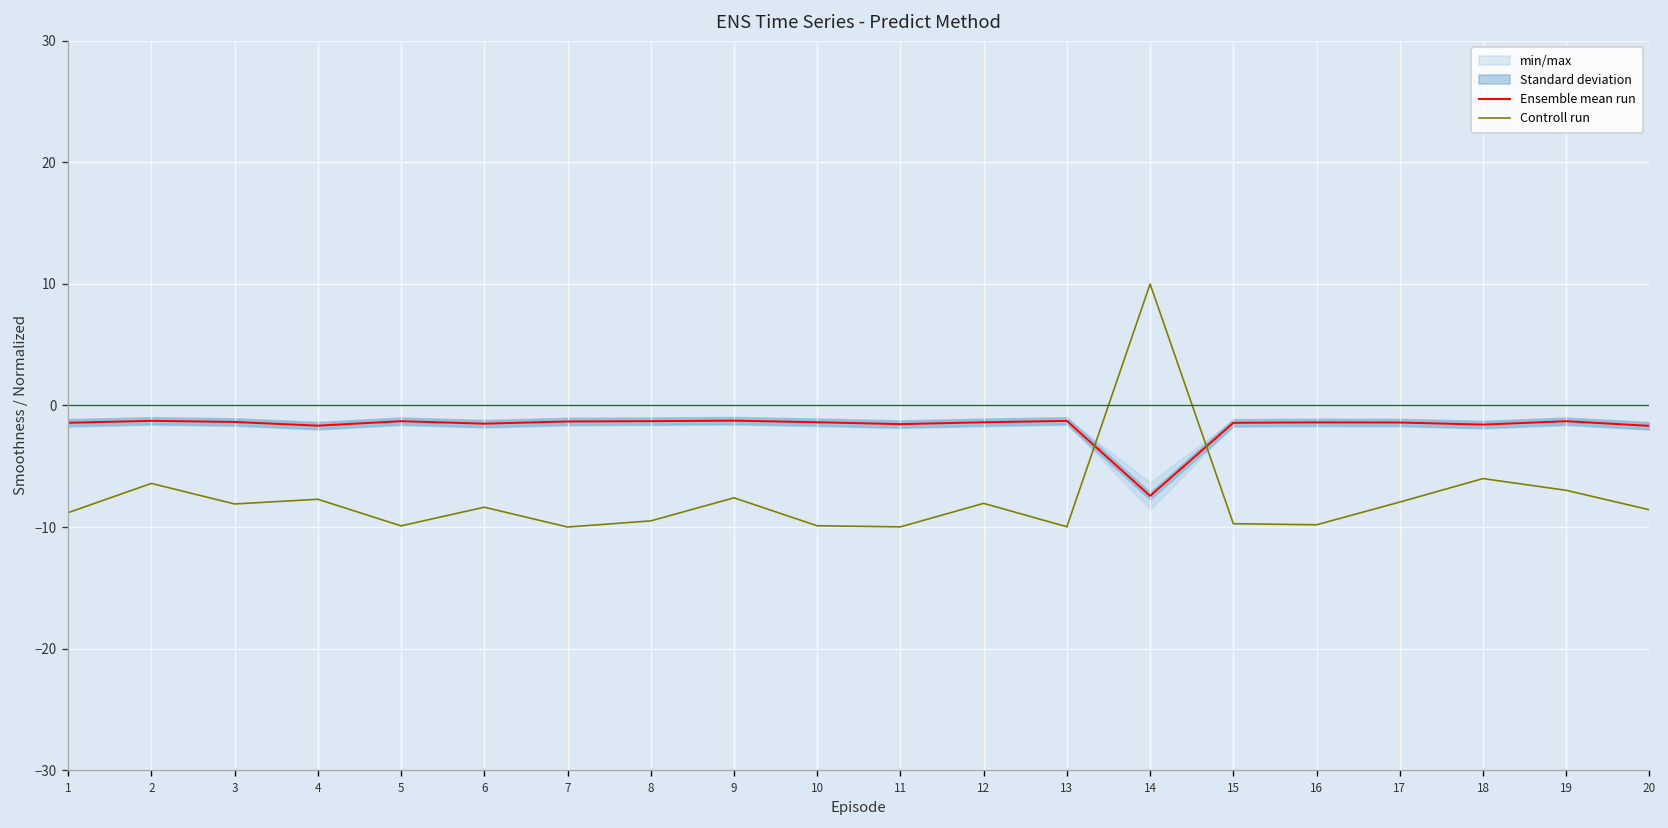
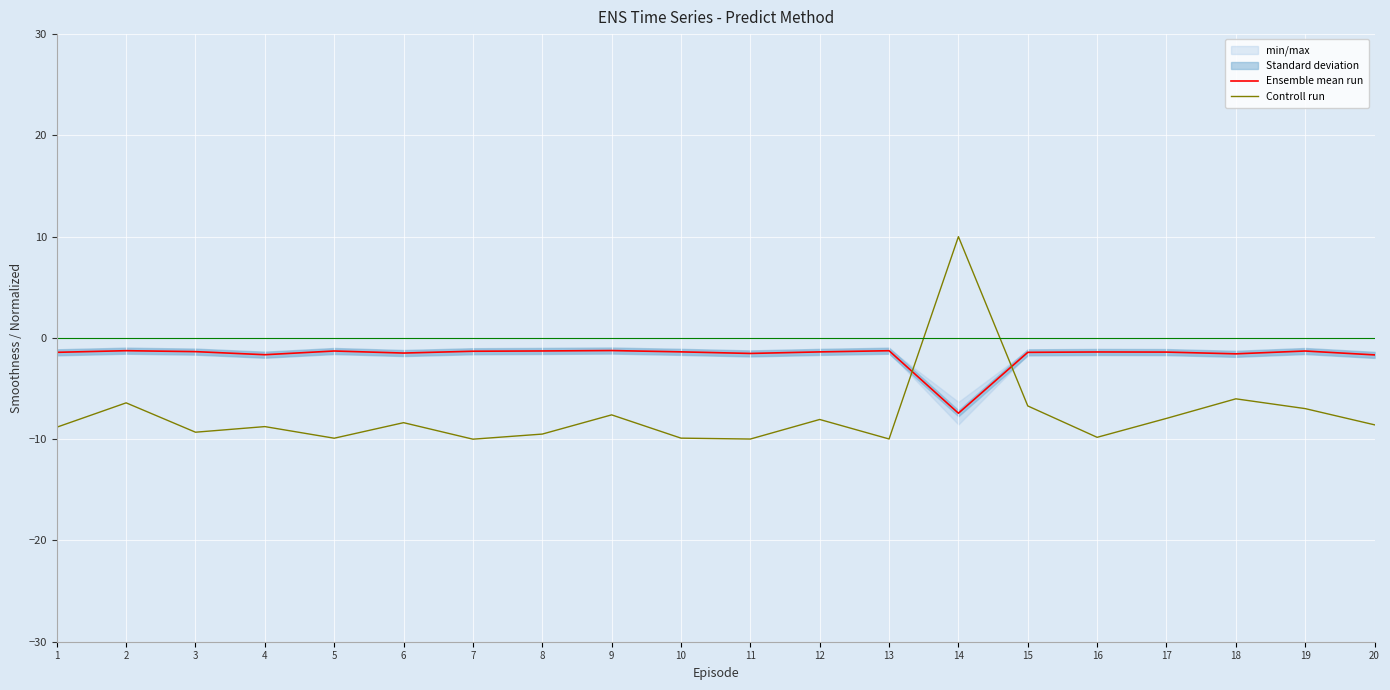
Controll run, 3: -8.1 -> -9.3
Controll run, 4: -7.7 -> -8.8
Controll run, 15: -9.7 -> -6.7
